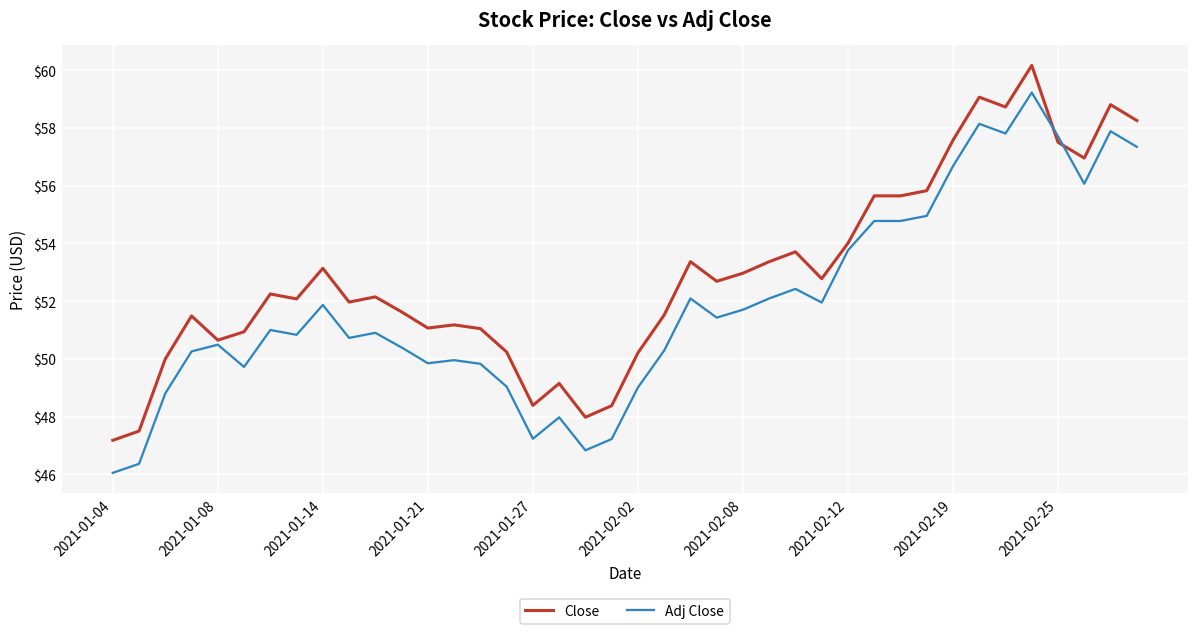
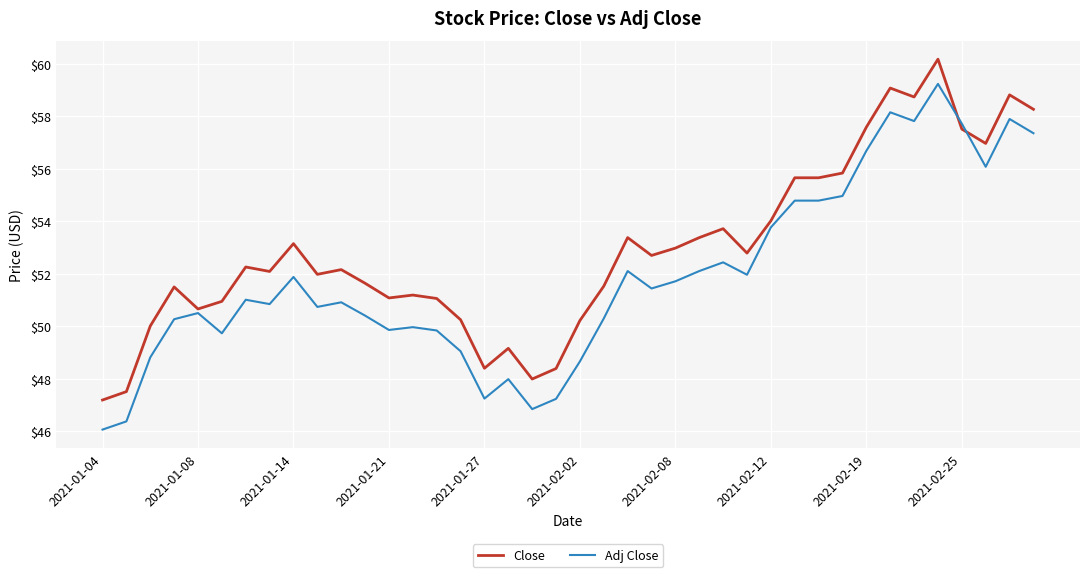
Adj Close, 2021-02-02: $49.0 -> $48.7
